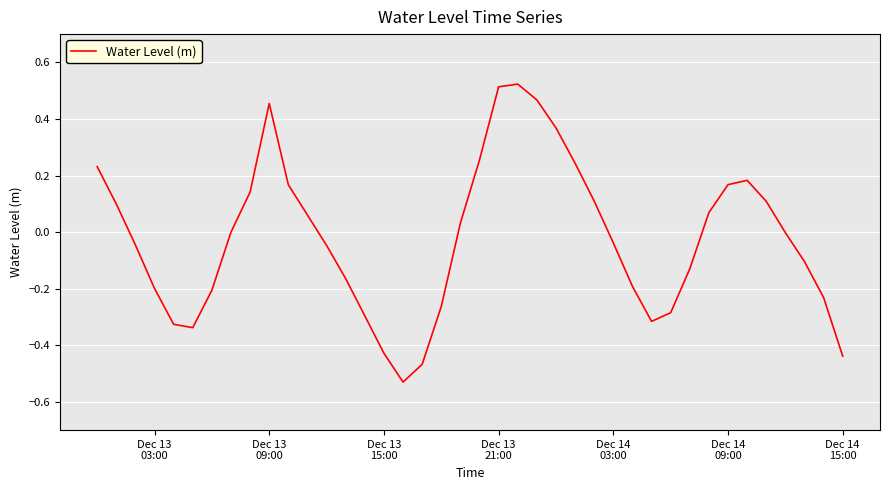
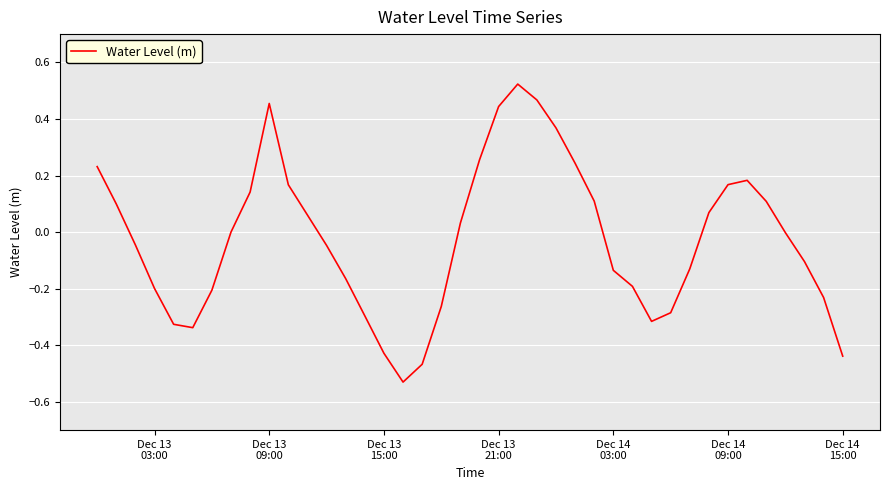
Dec 13 21:00: 0.51 -> 0.44
Dec 14 03:00: -0.04 -> -0.14
